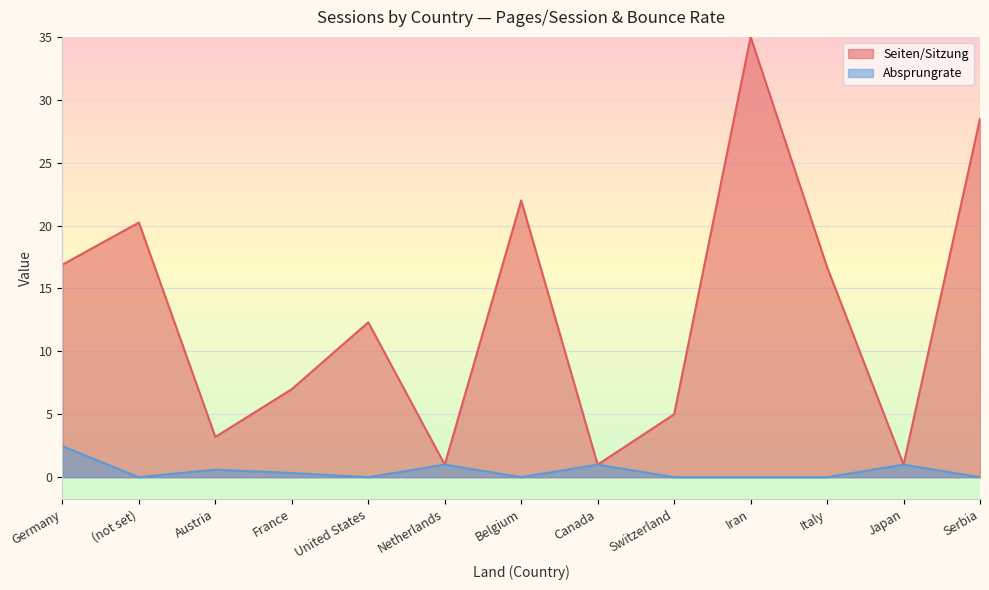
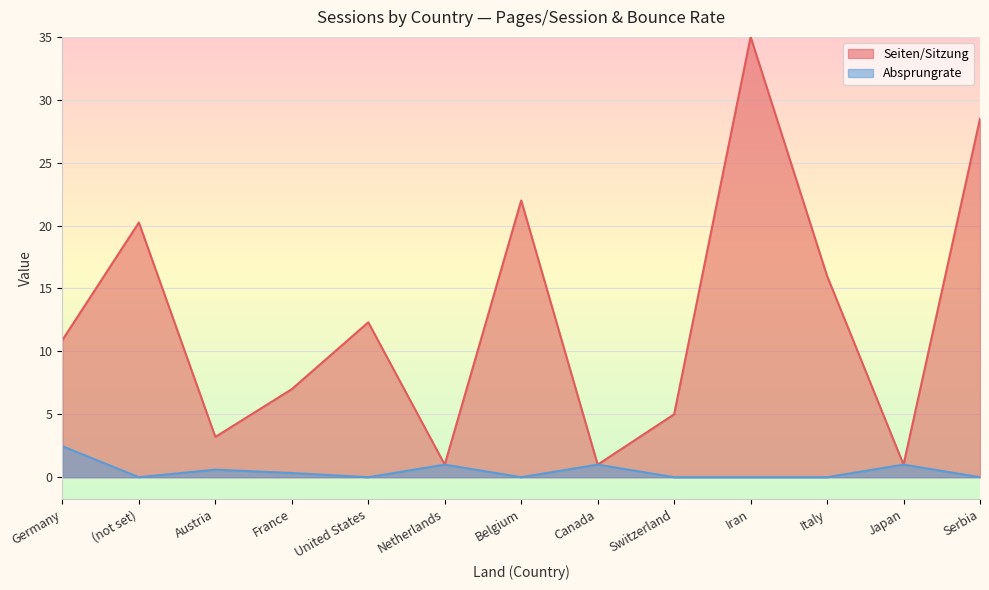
Seiten/Sitzung, Germany: 16.9 -> 10.9
Seiten/Sitzung, Italy: 16.7 -> 16.0
